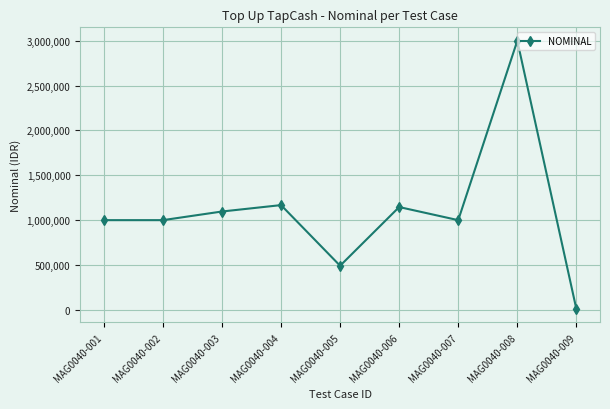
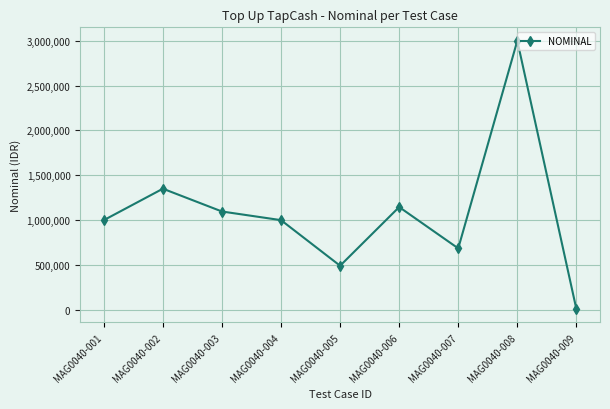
MAG0040-002: 1,000,000 -> 1,400,000
MAG0040-004: 1,200,000 -> 1,000,000
MAG0040-007: 1,000,000 -> 700,000
